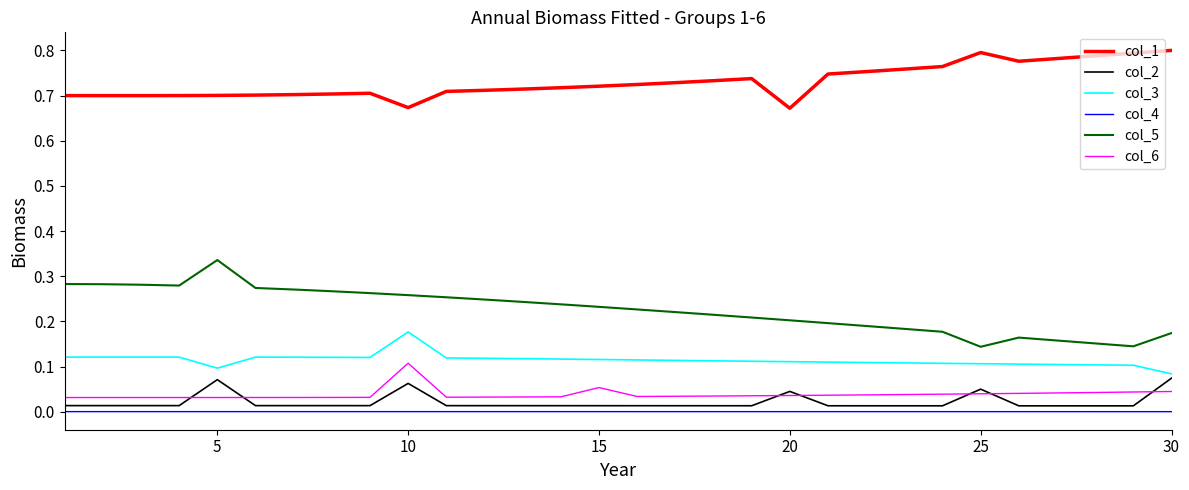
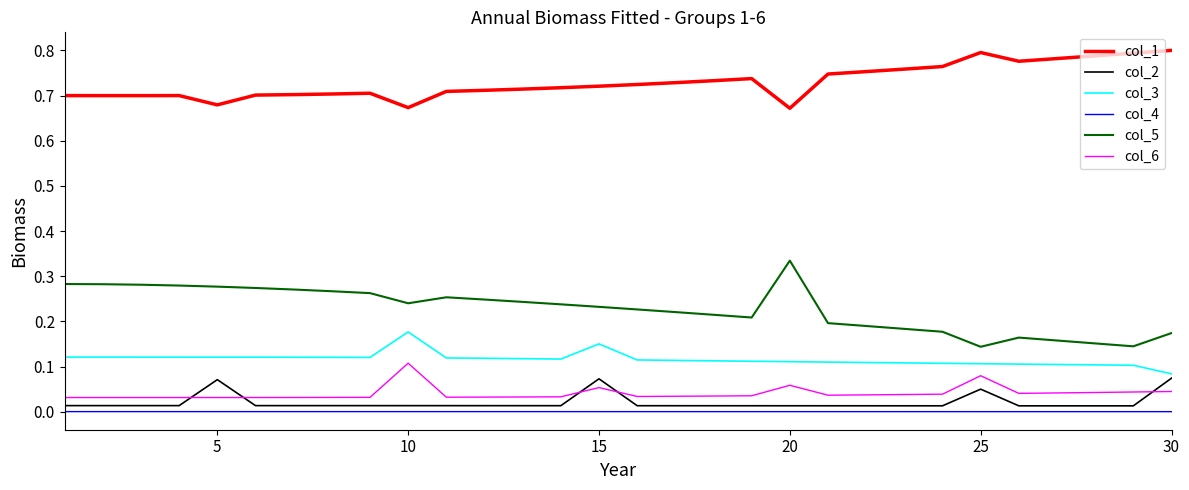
col_1, 5: 0.70 -> 0.68
col_3, 5: 0.10 -> 0.12
col_5, 5: 0.34 -> 0.28
col_2, 10: 0.06 -> 0.01
col_5, 10: 0.26 -> 0.24
col_2, 15: 0.01 -> 0.07
col_3, 15: 0.12 -> 0.15
col_2, 20: 0.05 -> 0.01
col_5, 20: 0.20 -> 0.33
col_6, 20: 0.04 -> 0.06
col_6, 25: 0.04 -> 0.08
